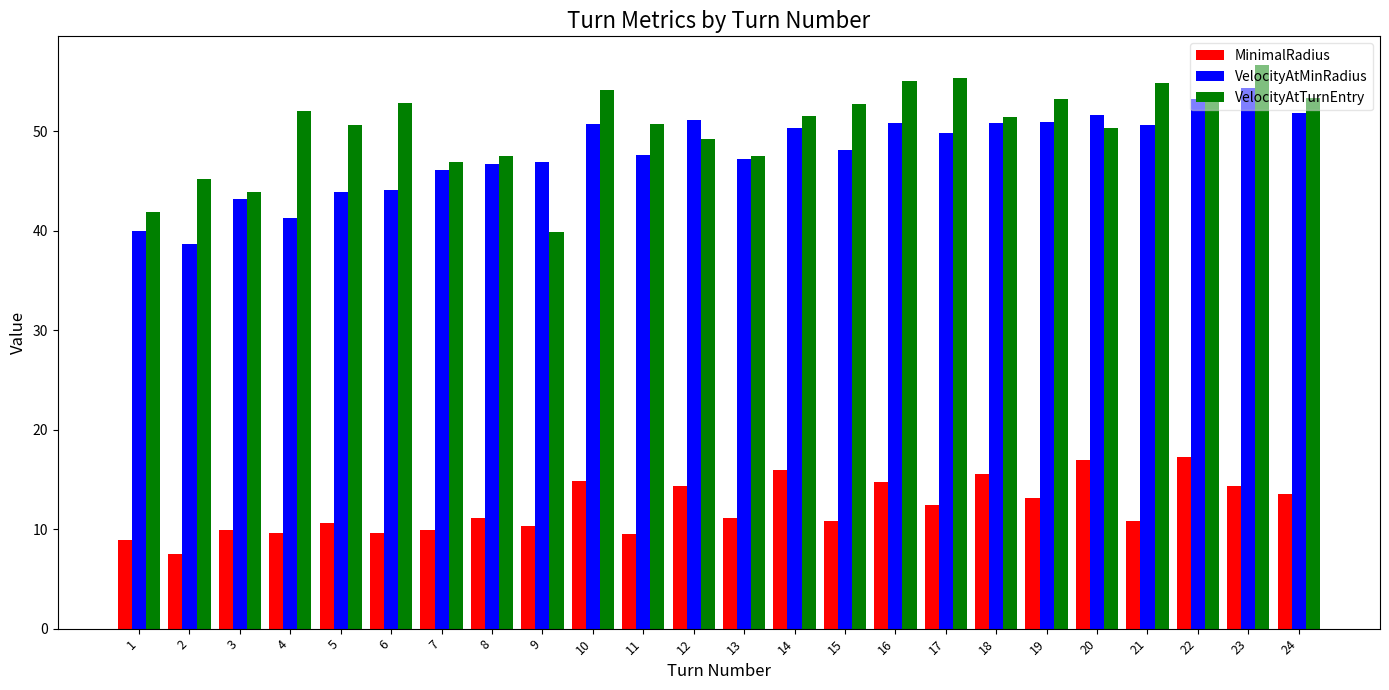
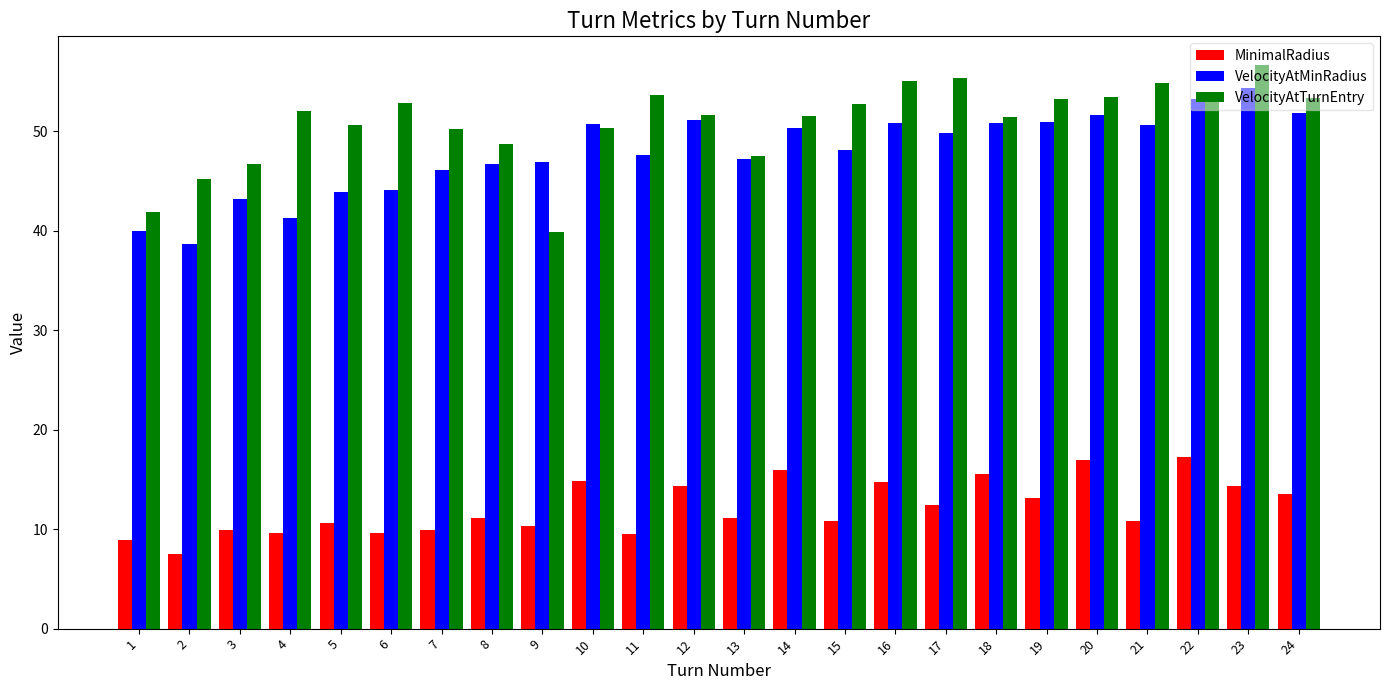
VelocityAtTurnEntry, 3: 44 -> 47
VelocityAtTurnEntry, 7: 47 -> 50
VelocityAtTurnEntry, 8: 48 -> 49
VelocityAtTurnEntry, 10: 54 -> 50
VelocityAtTurnEntry, 11: 51 -> 54
VelocityAtTurnEntry, 12: 49 -> 52
VelocityAtTurnEntry, 20: 50 -> 53
